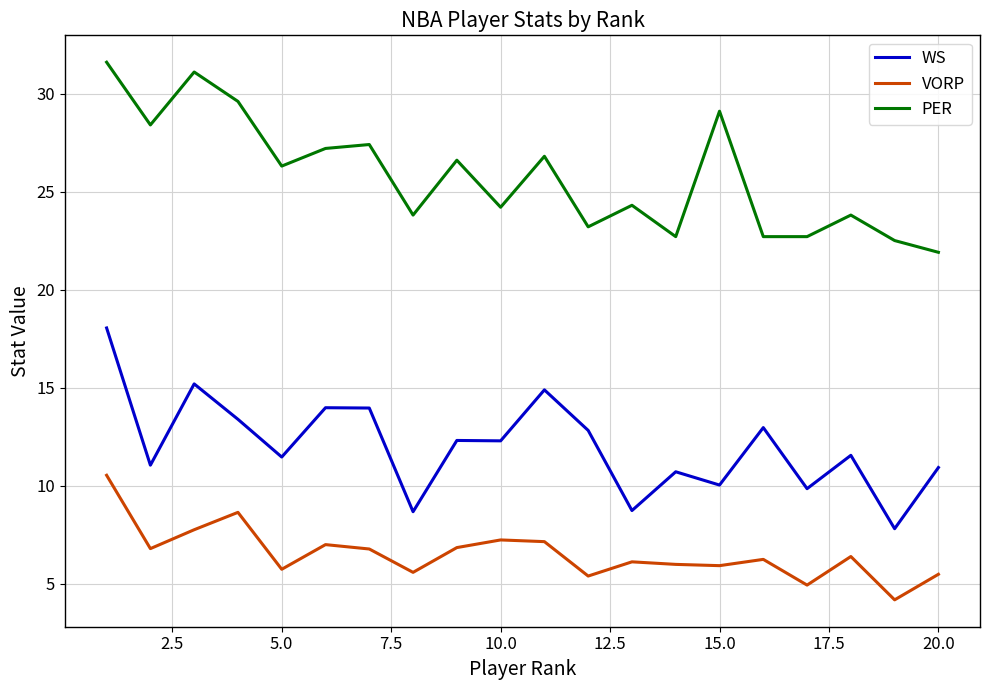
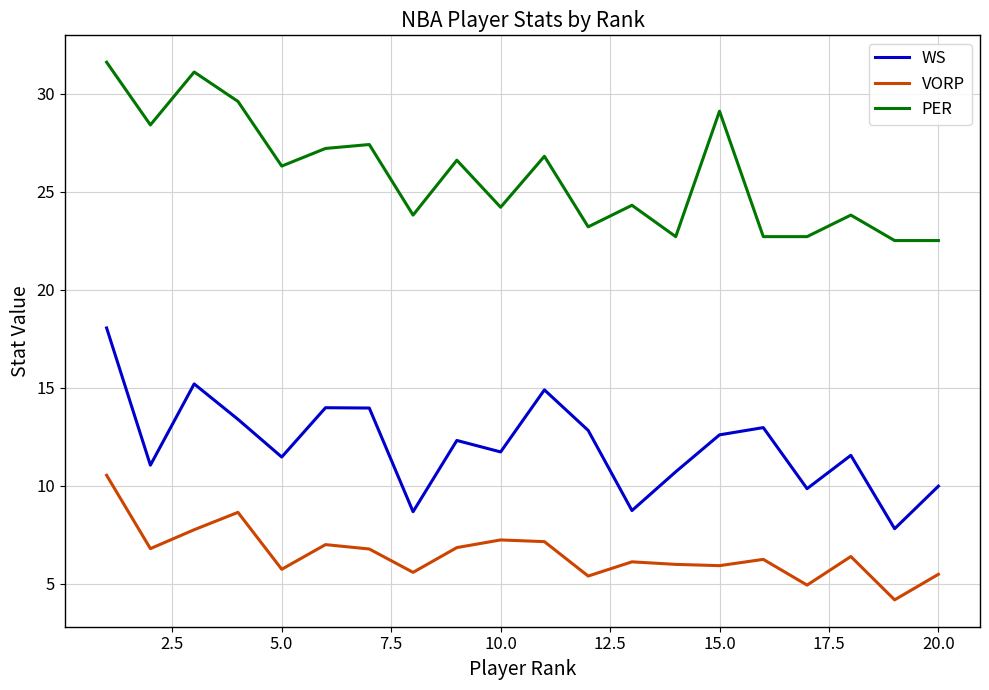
WS, 10.0: 12.3 -> 11.7
WS, 15.0: 10.0 -> 12.6
WS, 20.0: 10.9 -> 10.0
PER, 20.0: 21.9 -> 22.5
